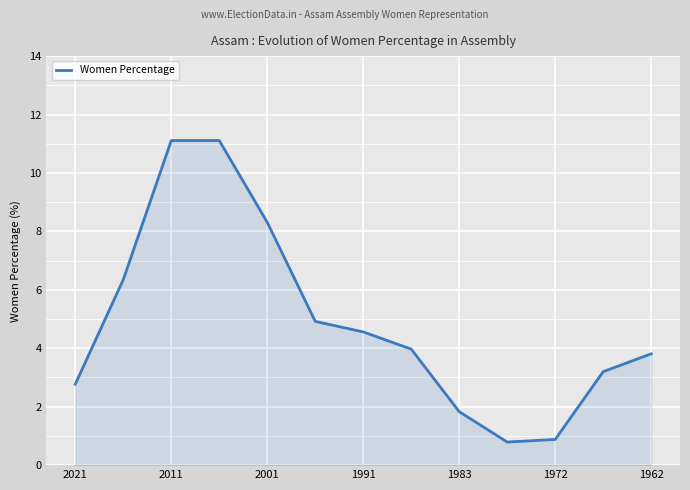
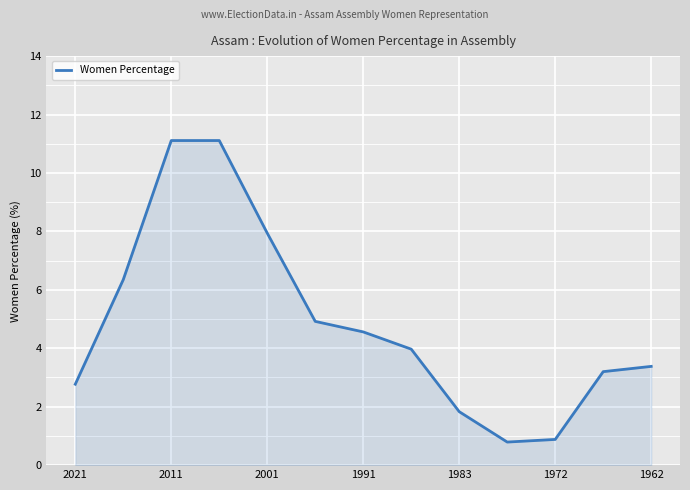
2001: 8.3 -> 7.9
1962: 3.8 -> 3.4
